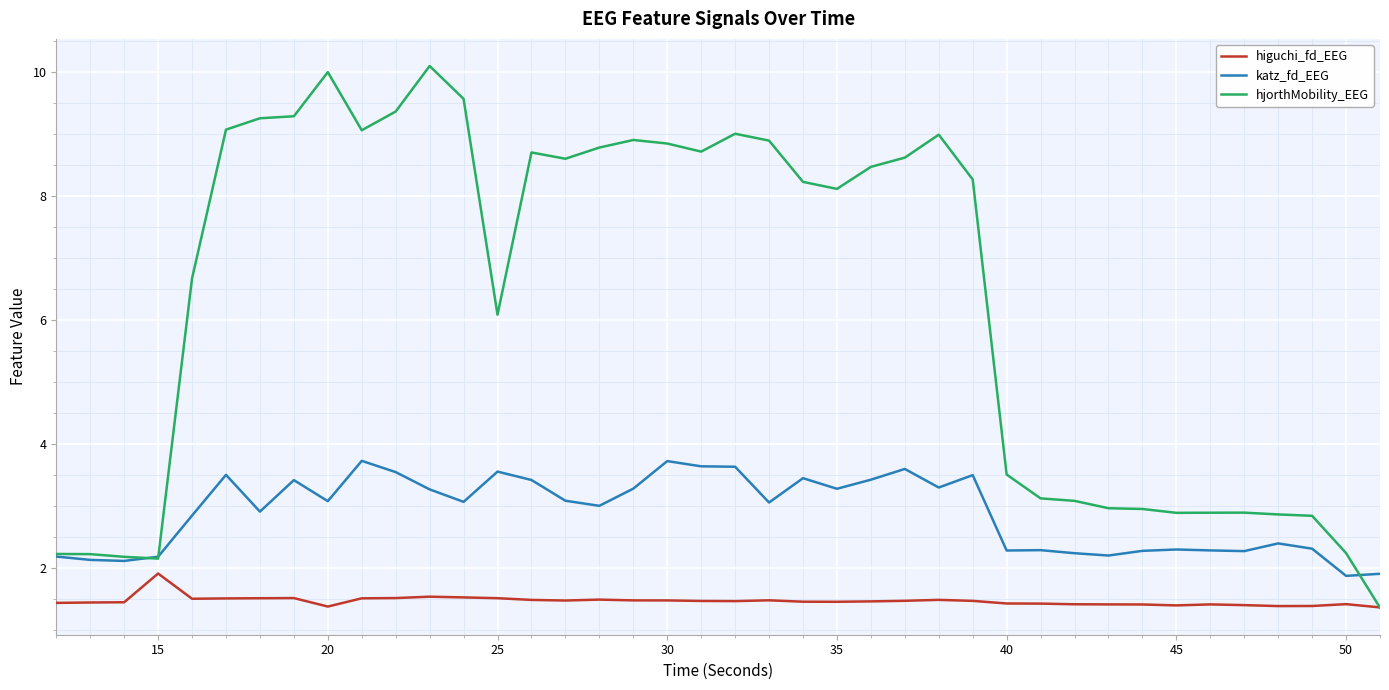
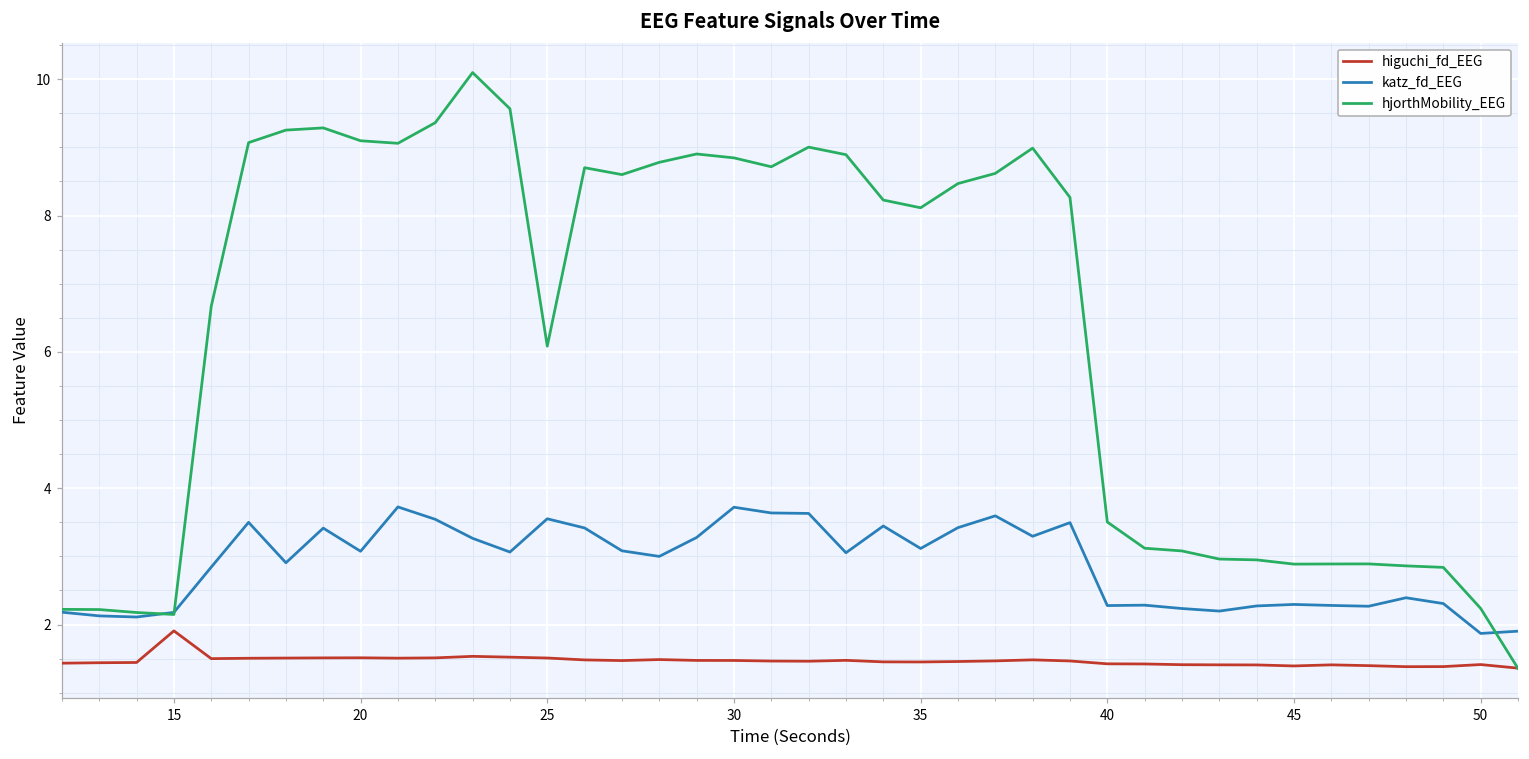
higuchi_fd_EEG, 20: 1.4 -> 1.5
hjorthMobility_EEG, 20: 10.0 -> 9.1
katz_fd_EEG, 35: 3.3 -> 3.1
